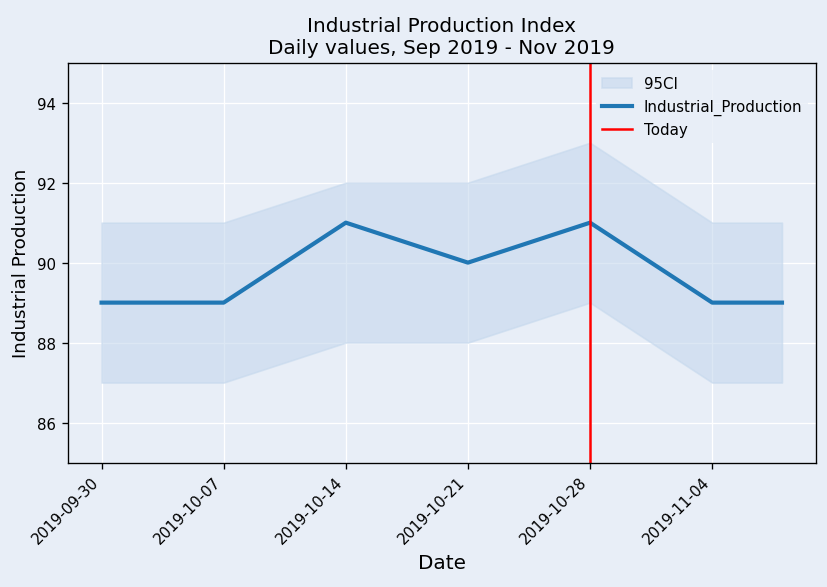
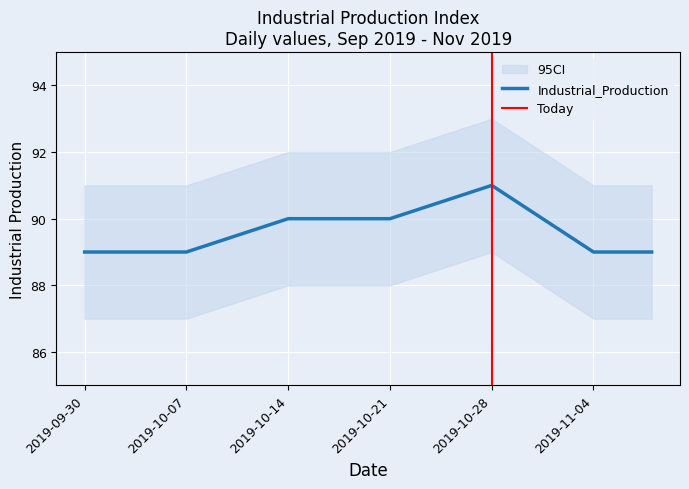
Industrial_Production, 2019-10-14: 91 -> 90
